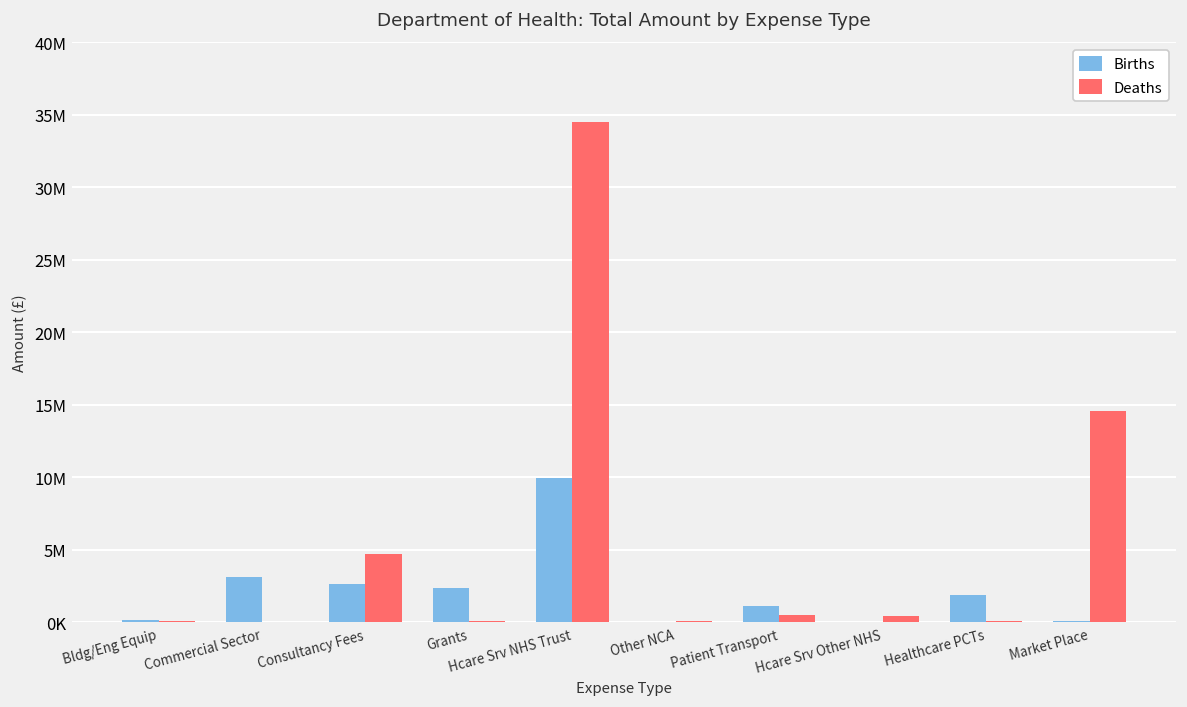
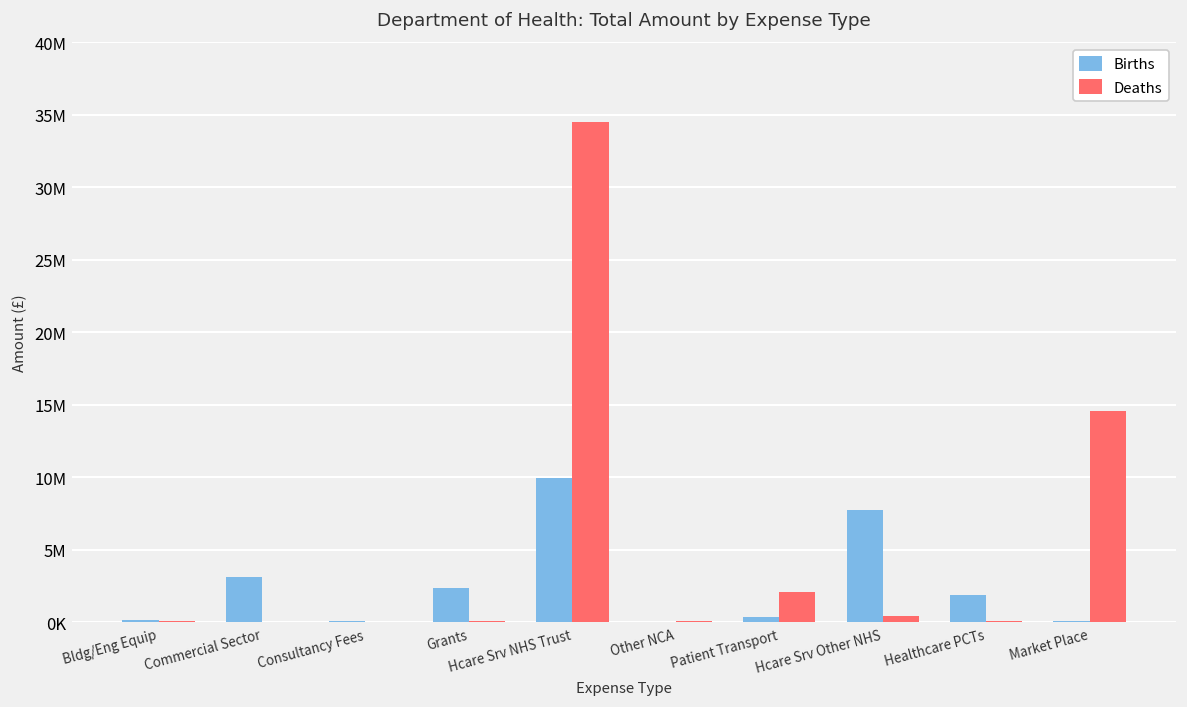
Births, Consultancy Fees: 2600000 -> 100000
Deaths, Consultancy Fees: 4700000 -> 0
Births, Patient Transport: 1100000 -> 300000
Deaths, Patient Transport: 500000 -> 2100000
Births, Hcare Srv Other NHS: 0 -> 7700000
